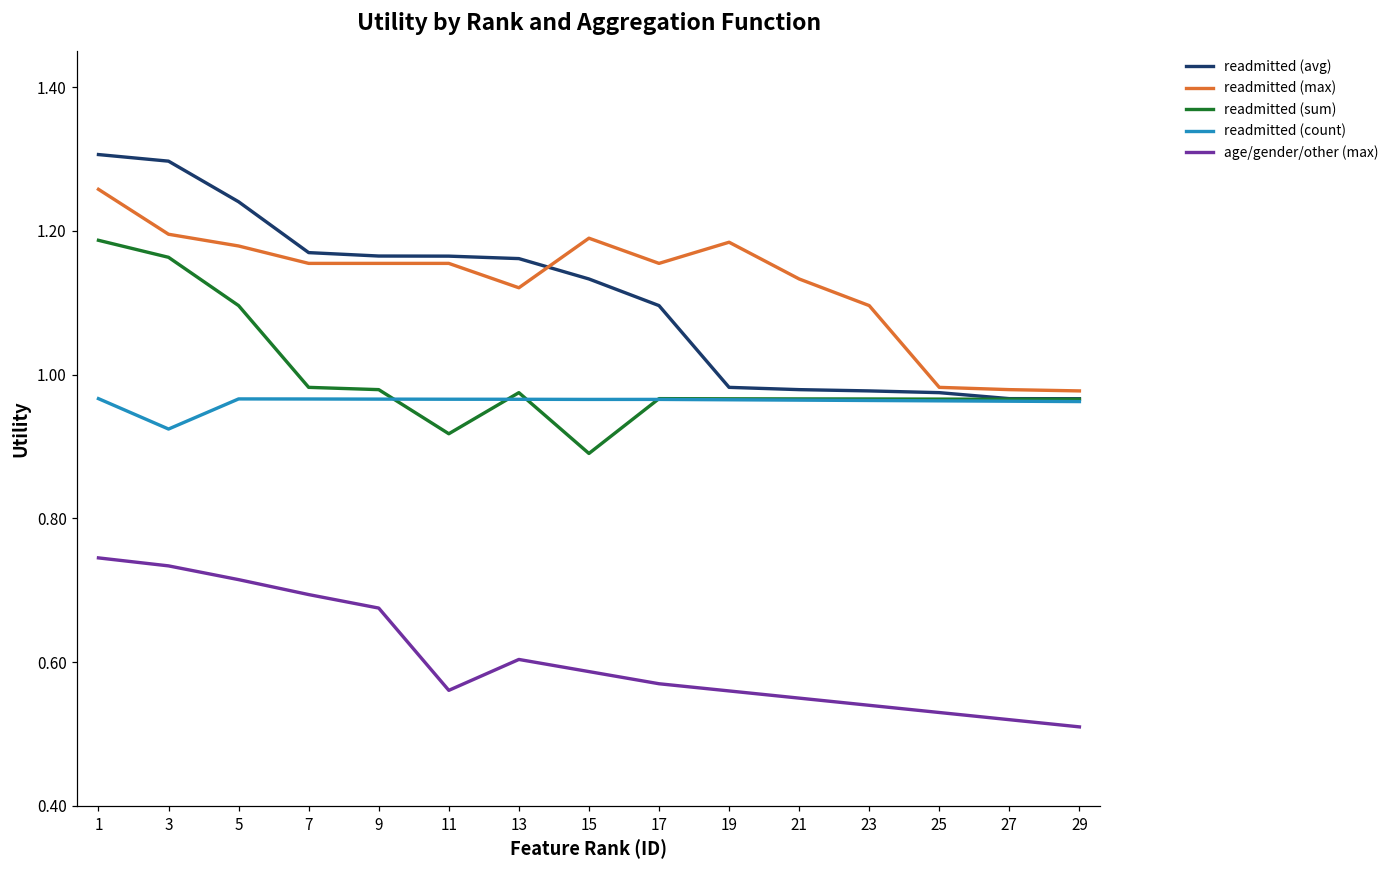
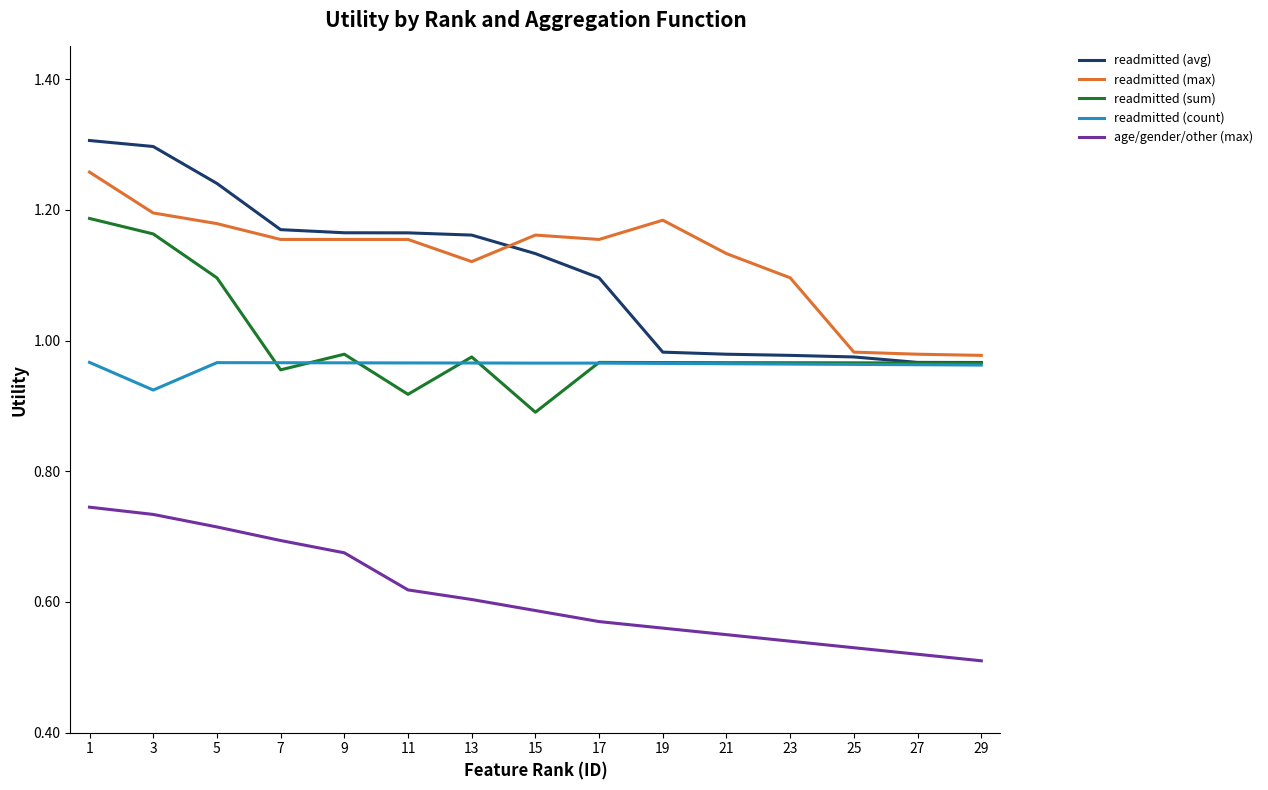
readmitted (sum), 7: 0.98 -> 0.96
age/gender/other (max), 11: 0.56 -> 0.62
readmitted (max), 15: 1.19 -> 1.16
